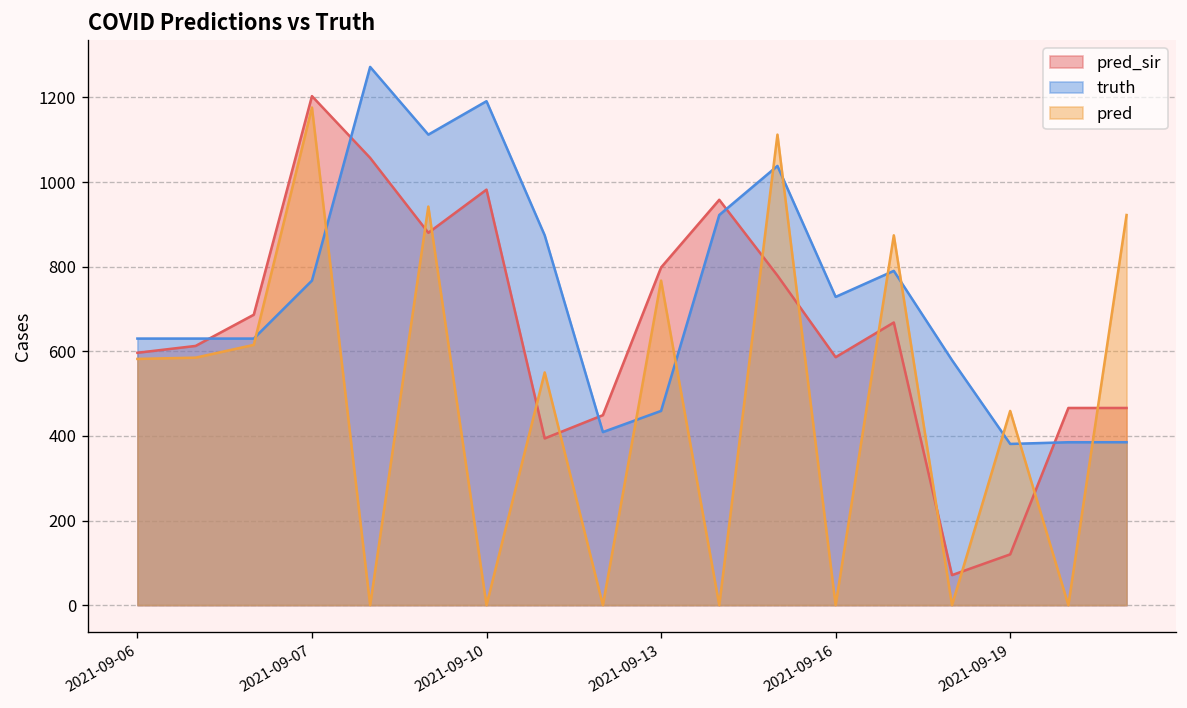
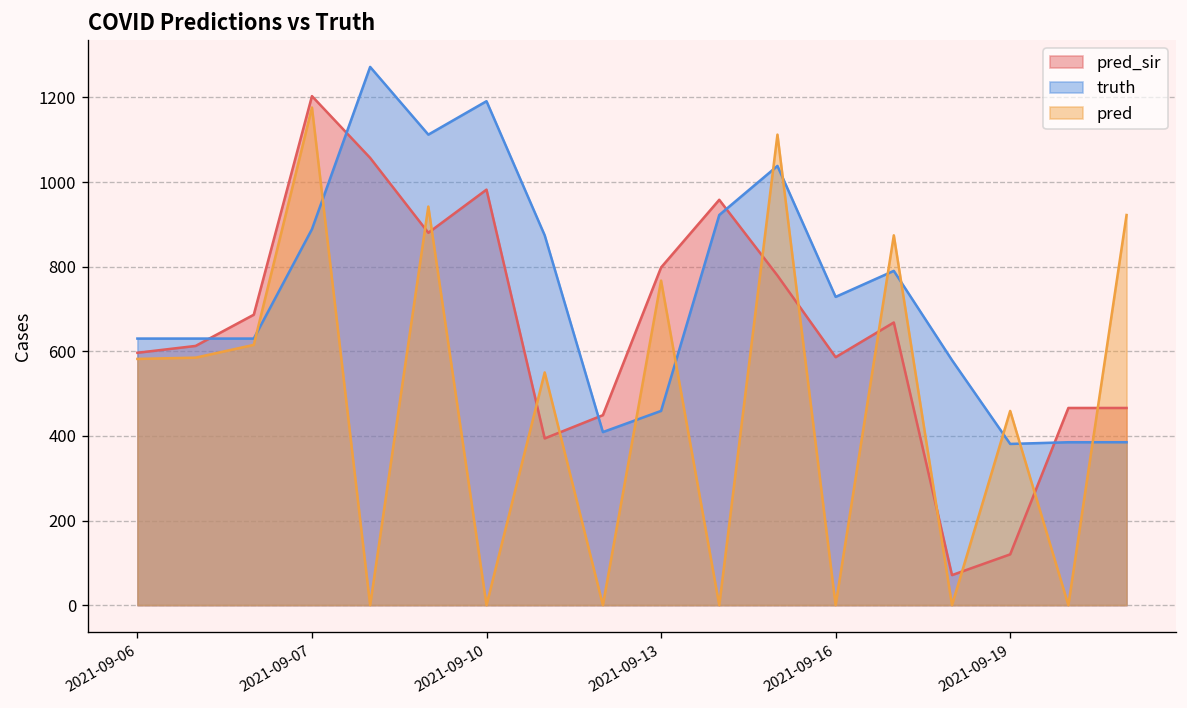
truth, 2021-09-07: 770 -> 890
